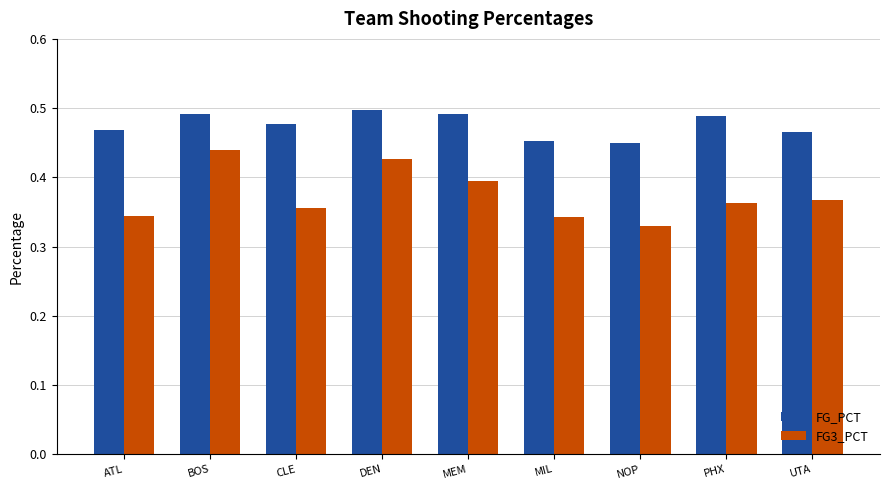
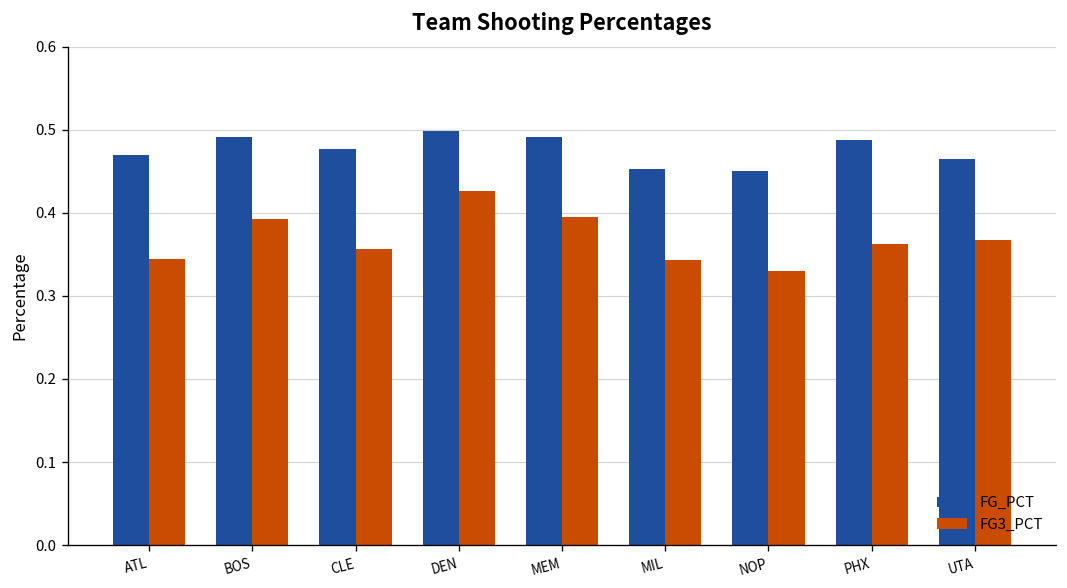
FG3_PCT, BOS: 0.44 -> 0.39
